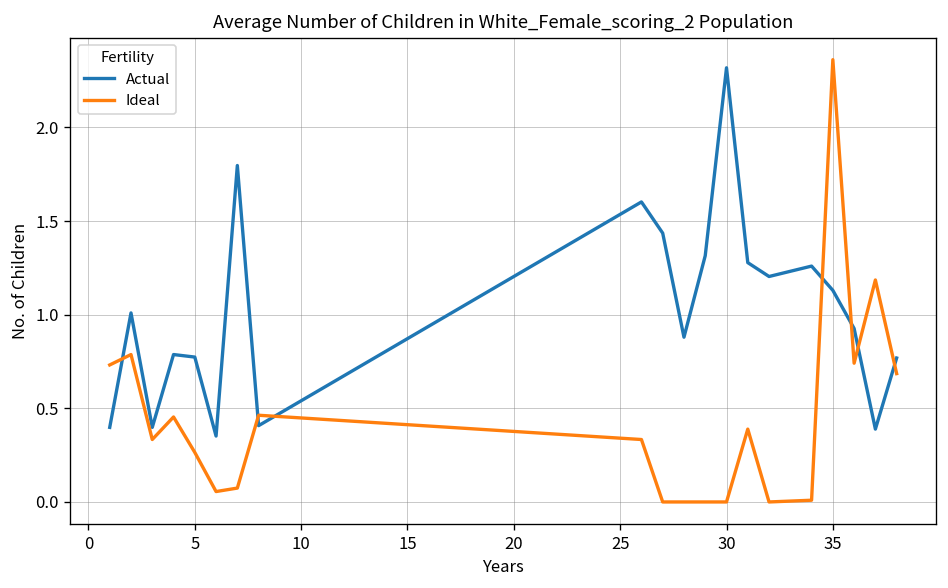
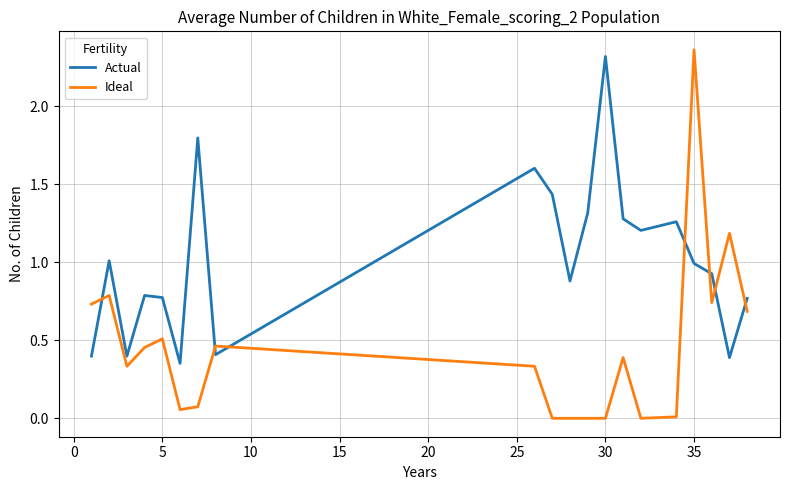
Ideal, 5: 0.26 -> 0.51
Actual, 35: 1.13 -> 0.99
